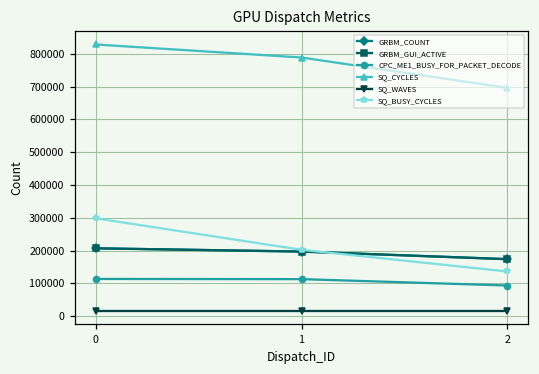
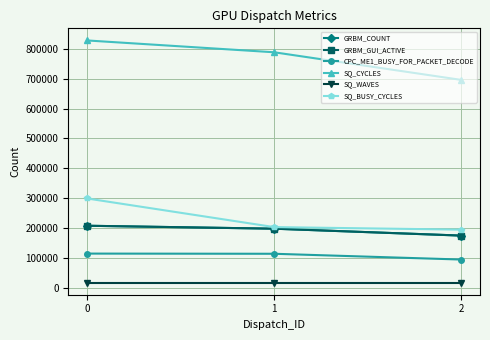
SQ_BUSY_CYCLES, 2: 140000 -> 190000
